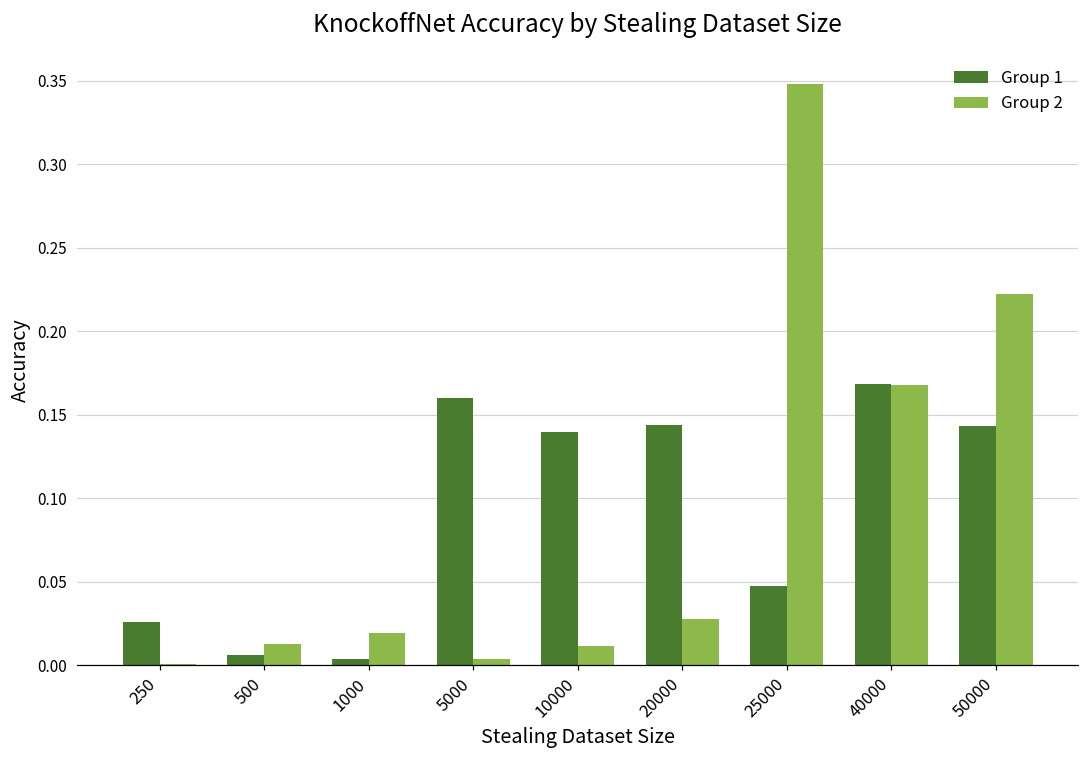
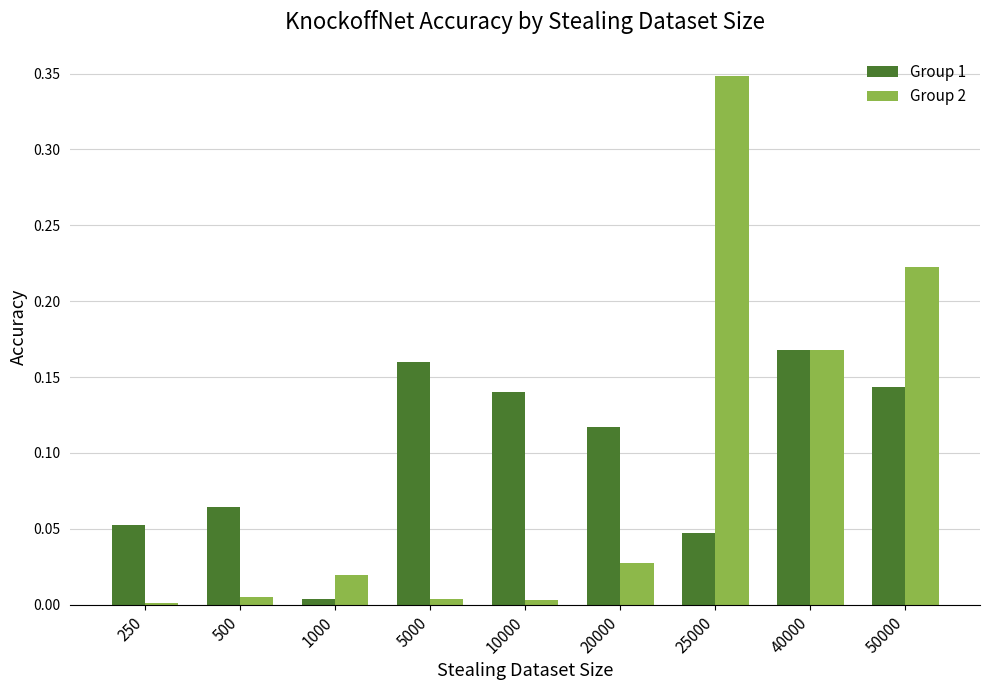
Group 1, 250: 0.026 -> 0.052
Group 1, 500: 0.006 -> 0.064
Group 2, 500: 0.013 -> 0.005
Group 2, 10000: 0.011 -> 0.003
Group 1, 20000: 0.144 -> 0.117
